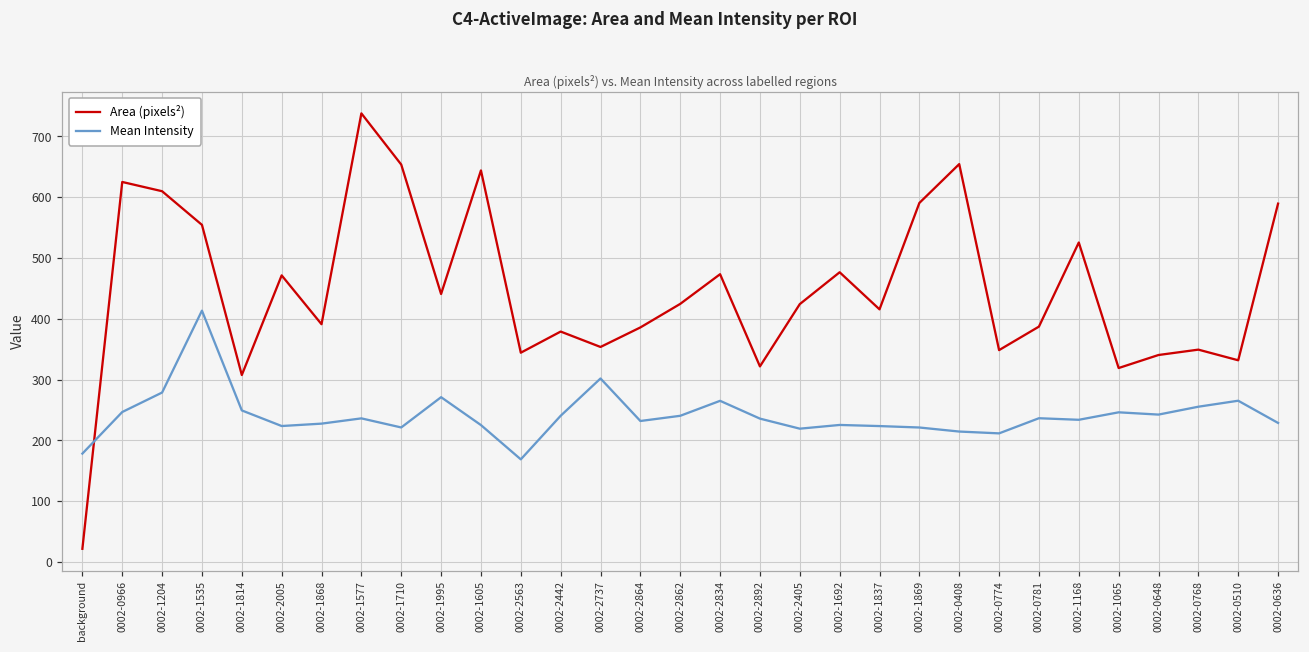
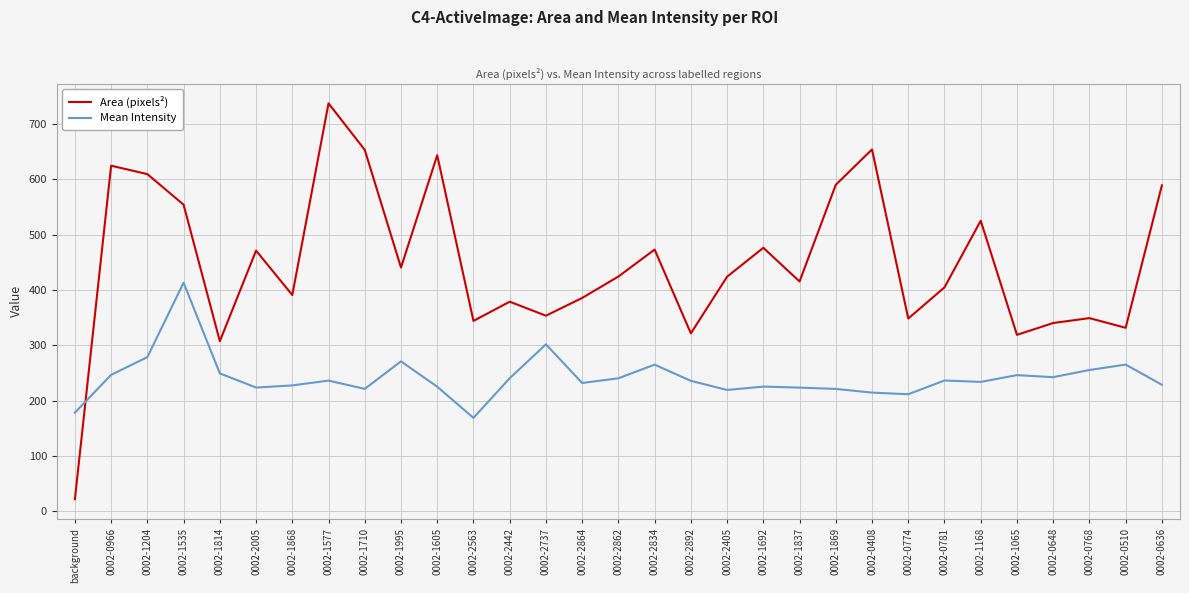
Area (pixels²), 0002-0781: 390 -> 400
